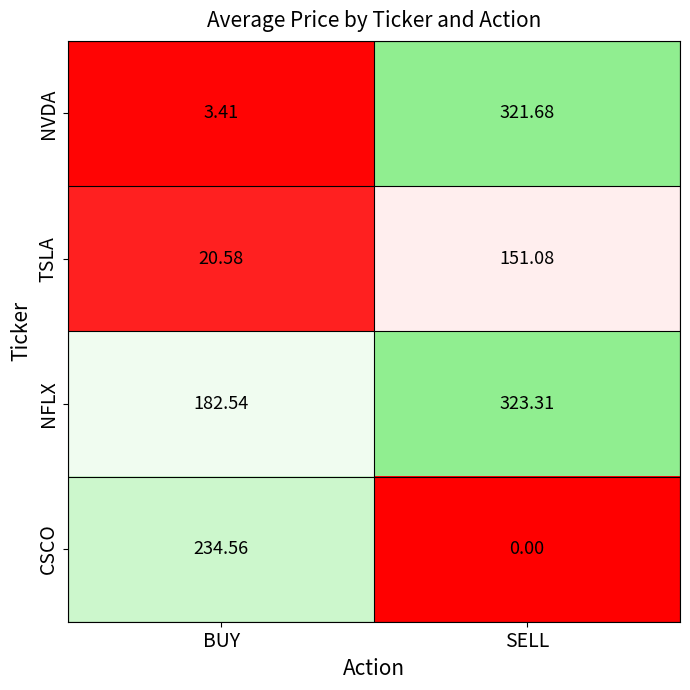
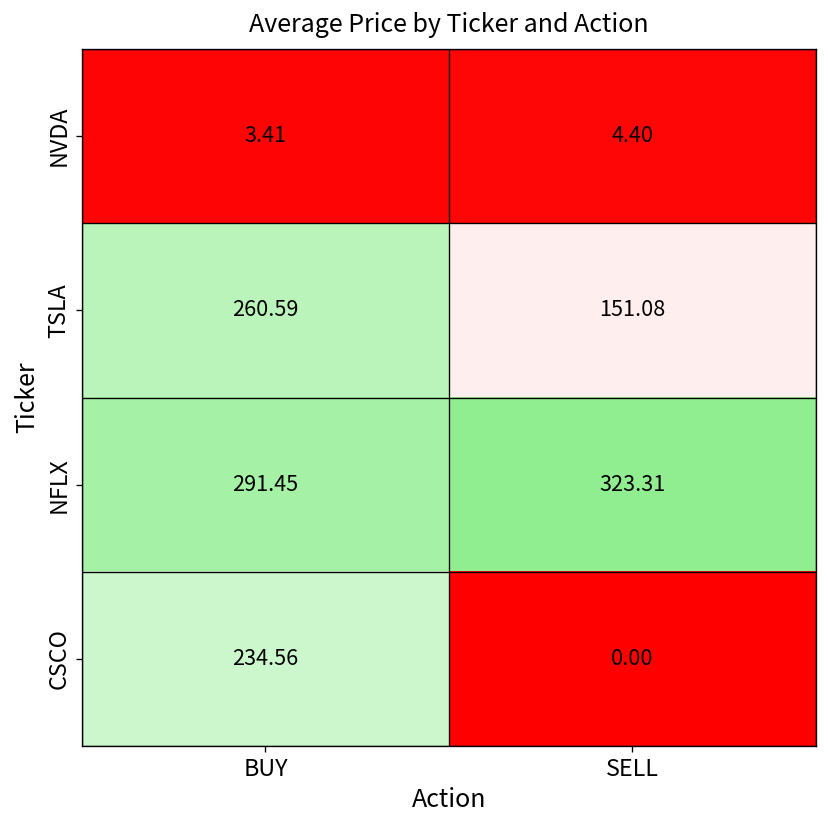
NVDA, SELL: 321.68 -> 4.40
TSLA, BUY: 20.58 -> 260.59
NFLX, BUY: 182.54 -> 291.45
